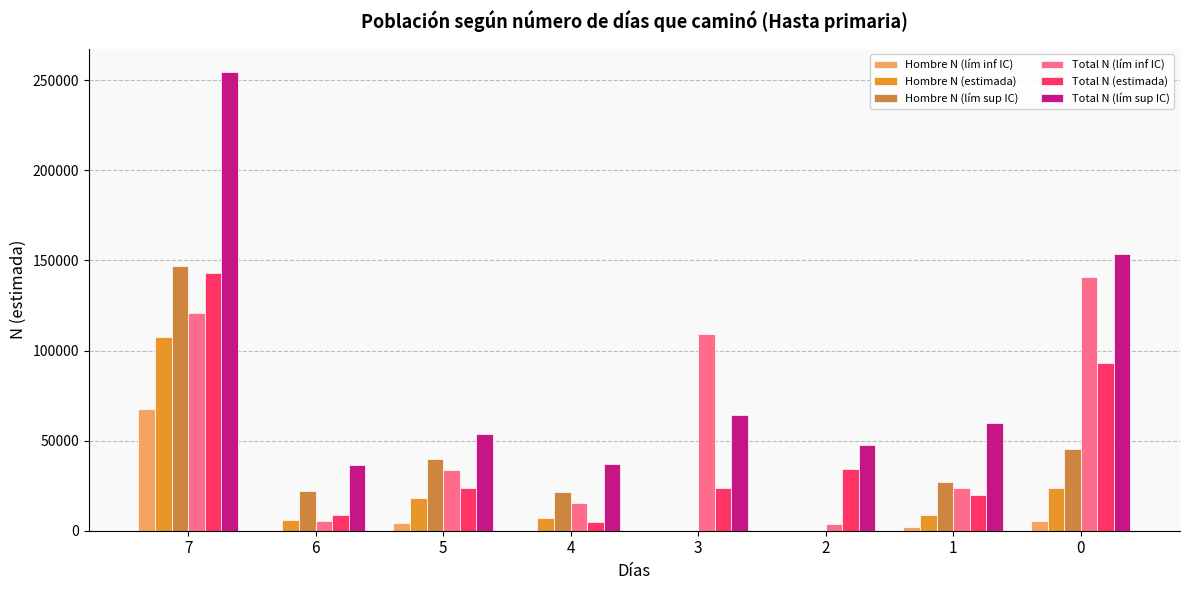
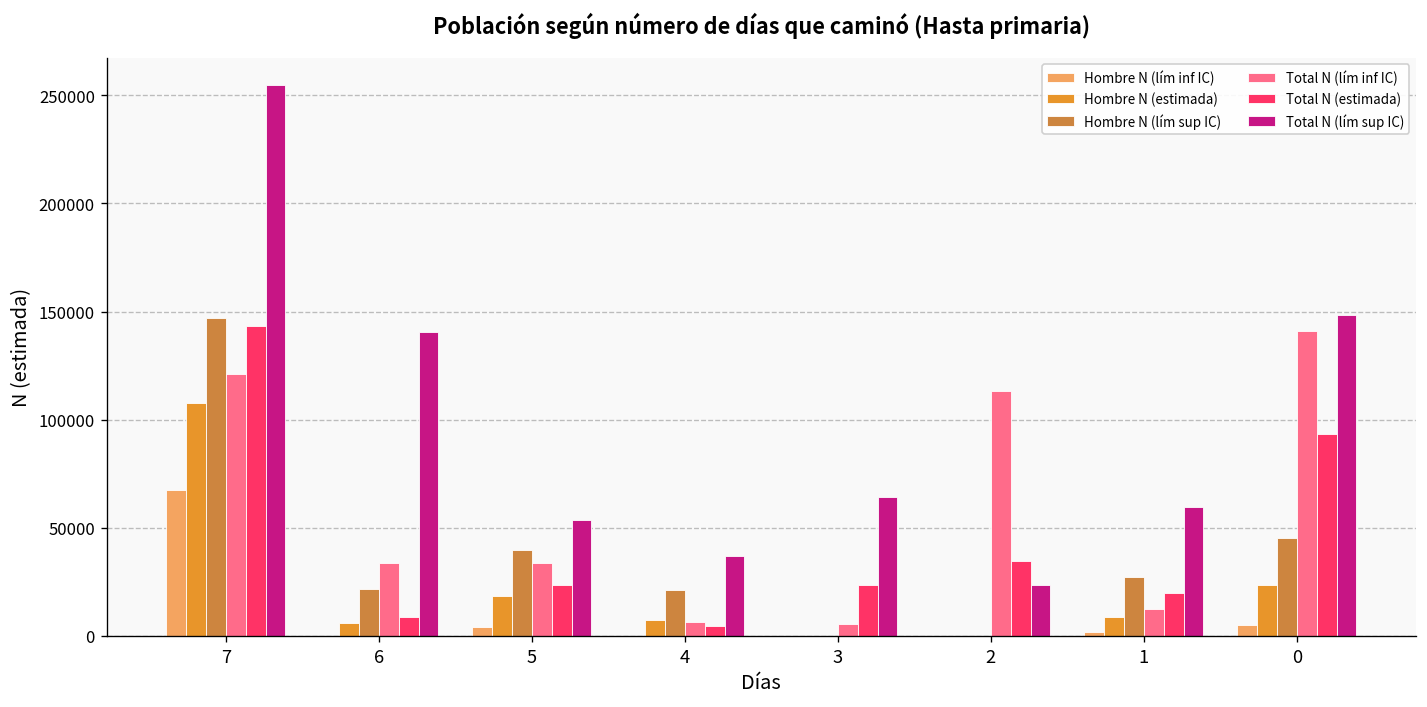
Total N (lím inf IC), 6: 5000 -> 34000
Total N (lím sup IC), 6: 37000 -> 141000
Total N (lím inf IC), 4: 15000 -> 6000
Total N (lím inf IC), 3: 109000 -> 5000
Total N (lím inf IC), 2: 4000 -> 113000
Total N (lím sup IC), 2: 48000 -> 24000
Total N (lím inf IC), 1: 24000 -> 12000
Total N (lím sup IC), 0: 154000 -> 148000
